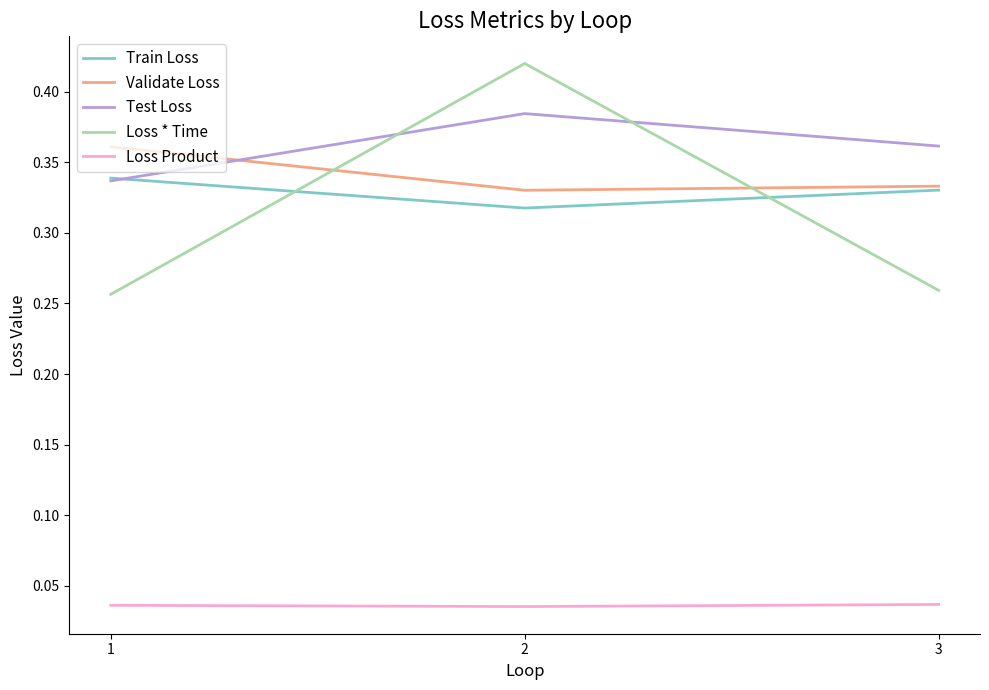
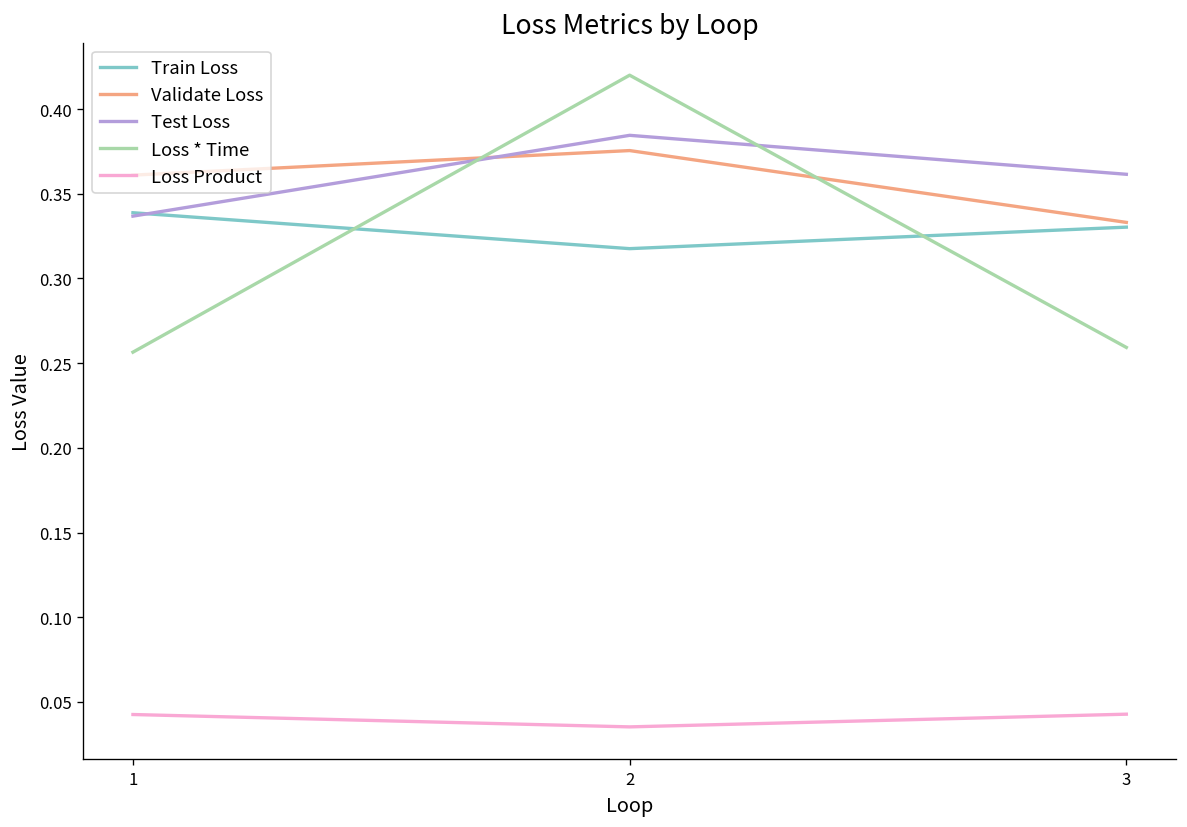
Loss Product, 1: 0.036 -> 0.043
Validate Loss, 2: 0.330 -> 0.376
Loss Product, 3: 0.037 -> 0.043
